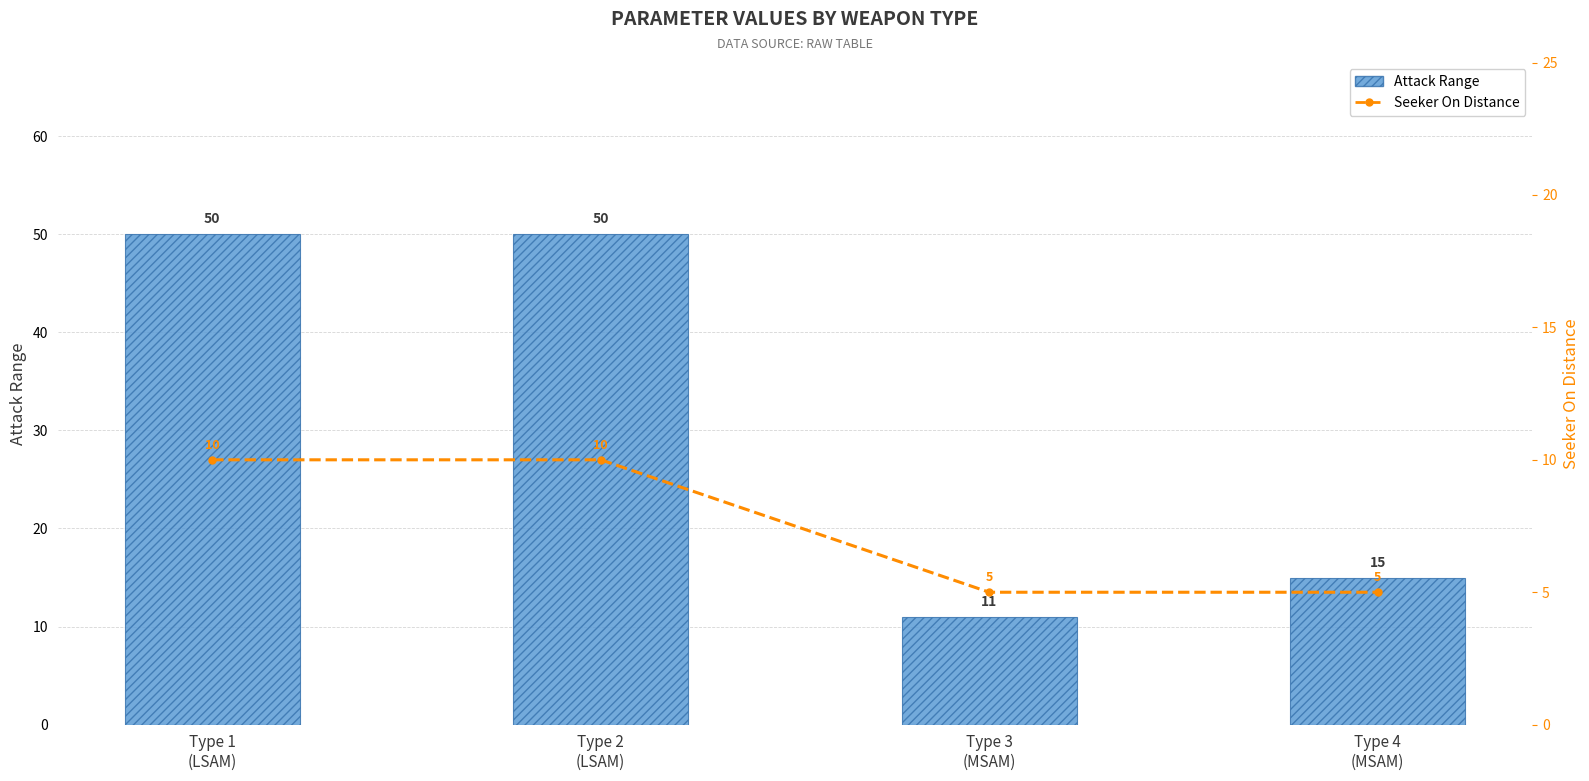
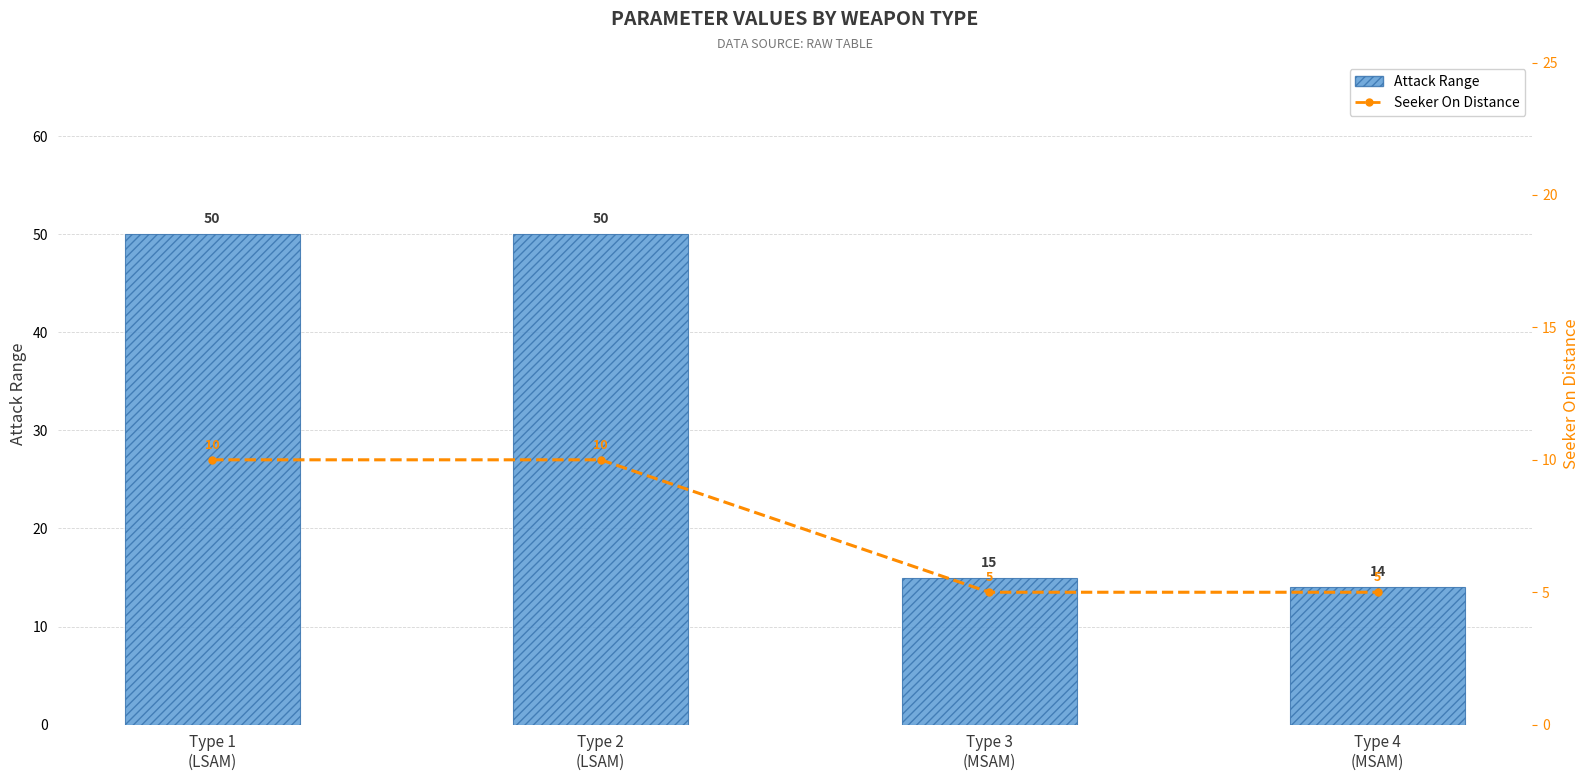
Attack Range, Type 3 (MSAM): 11 -> 15
Attack Range, Type 4 (MSAM): 15 -> 14
